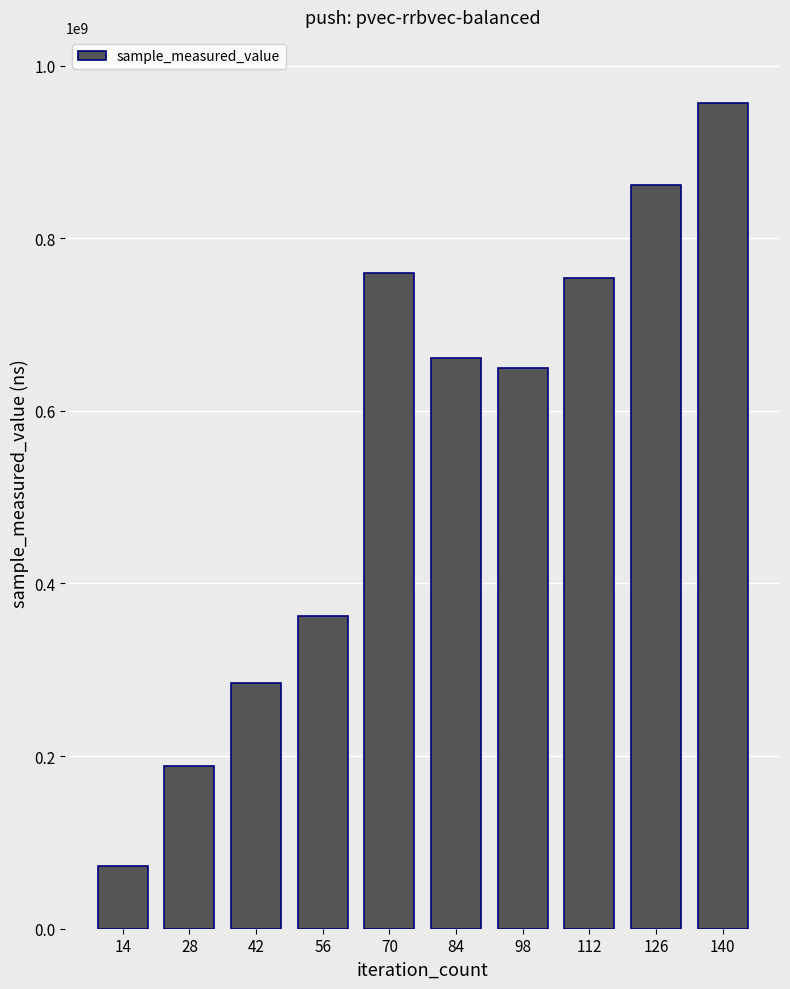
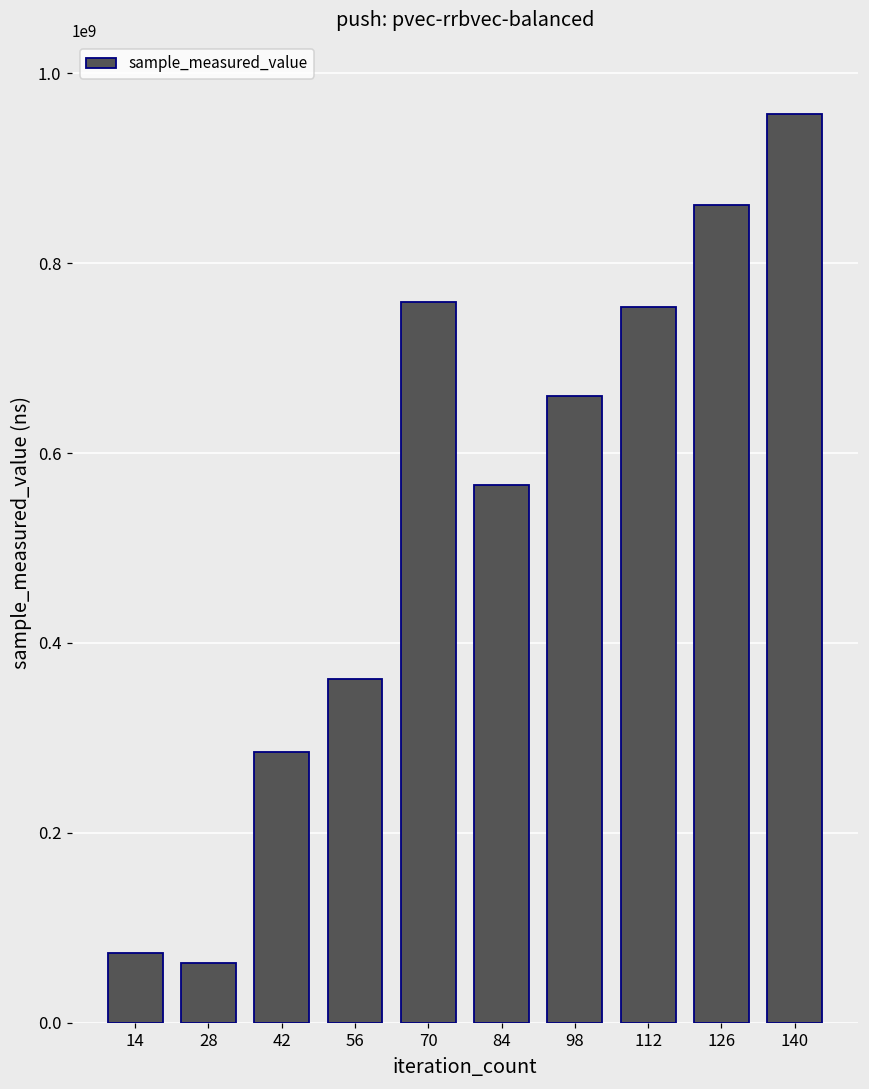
28: 190000000 -> 60000000
84: 660000000 -> 570000000
98: 650000000 -> 660000000
